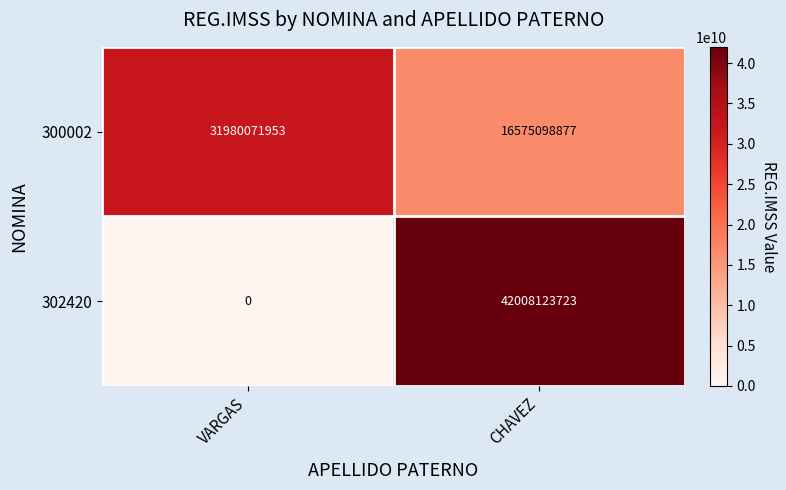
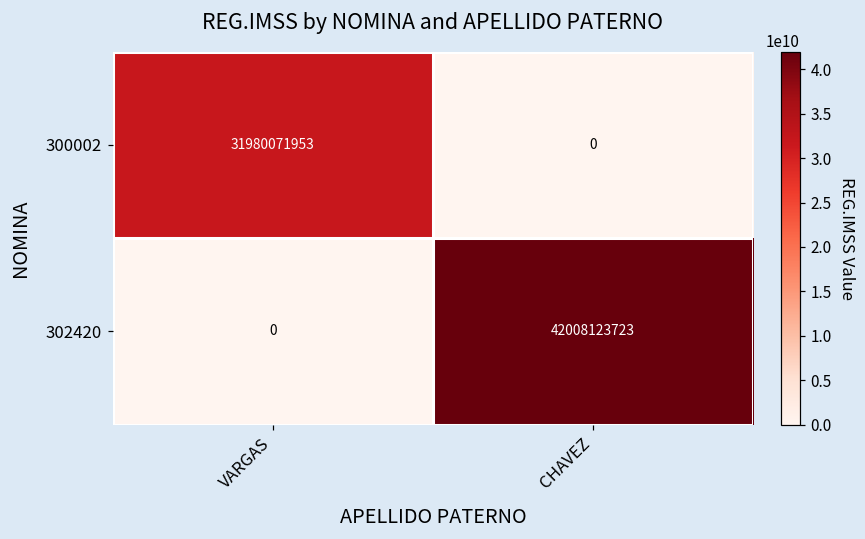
300002, CHAVEZ: 16575098877 -> 0
